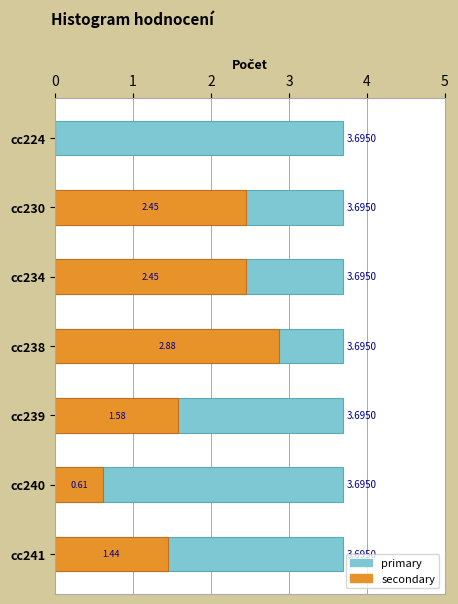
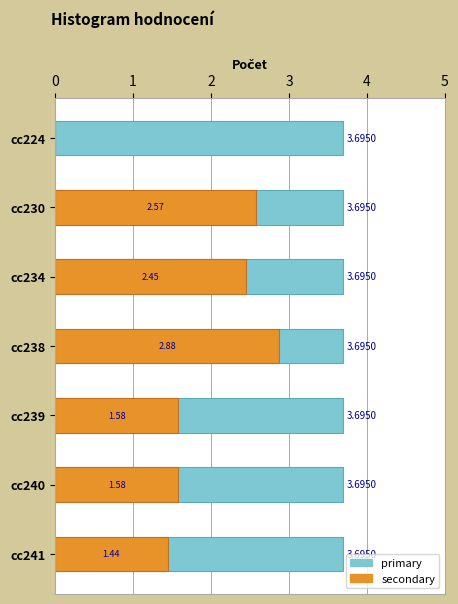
secondary, cc230: 2.45 -> 2.57
secondary, cc240: 0.61 -> 1.58
